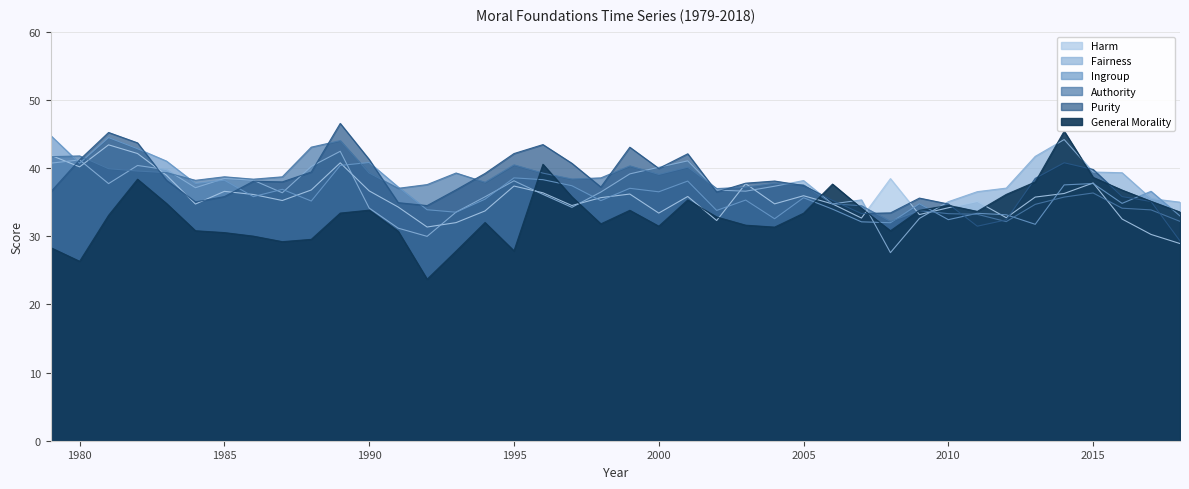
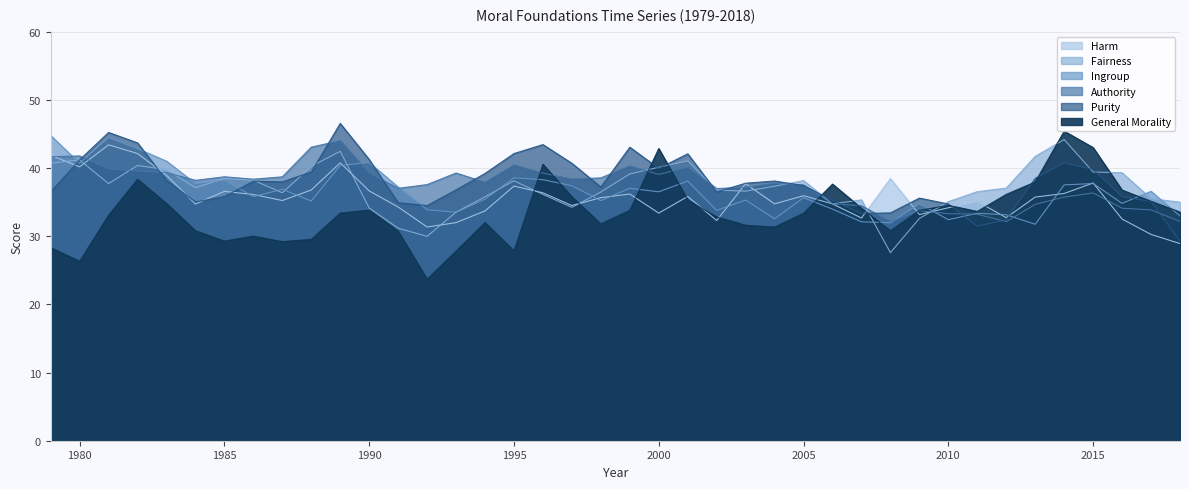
General Morality, 1985: 31 -> 29
General Morality, 2000: 31 -> 43
General Morality, 2015: 39 -> 43
